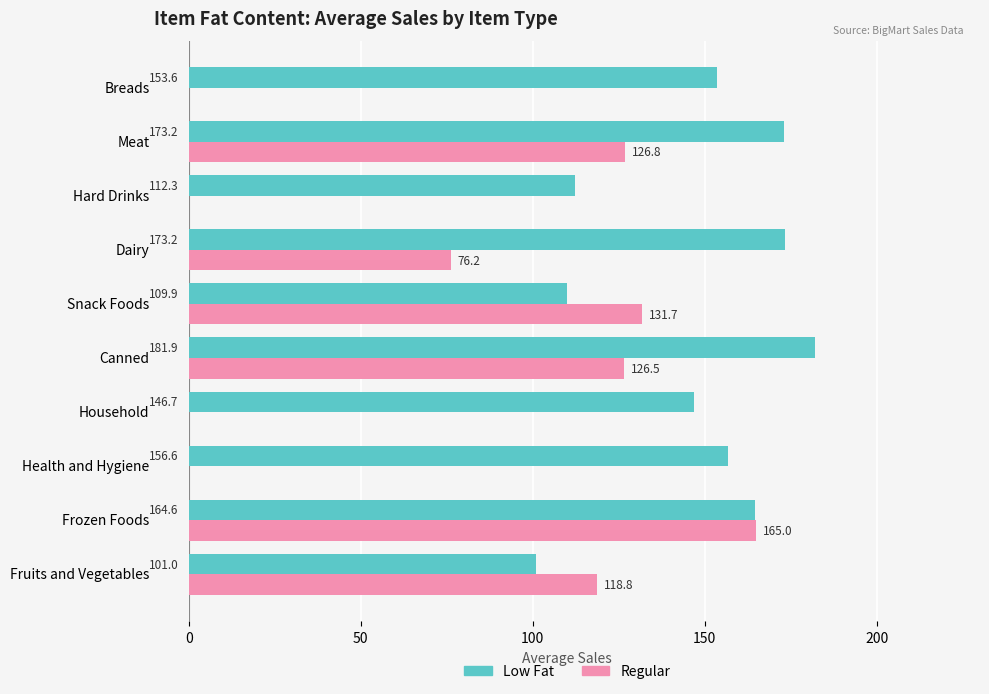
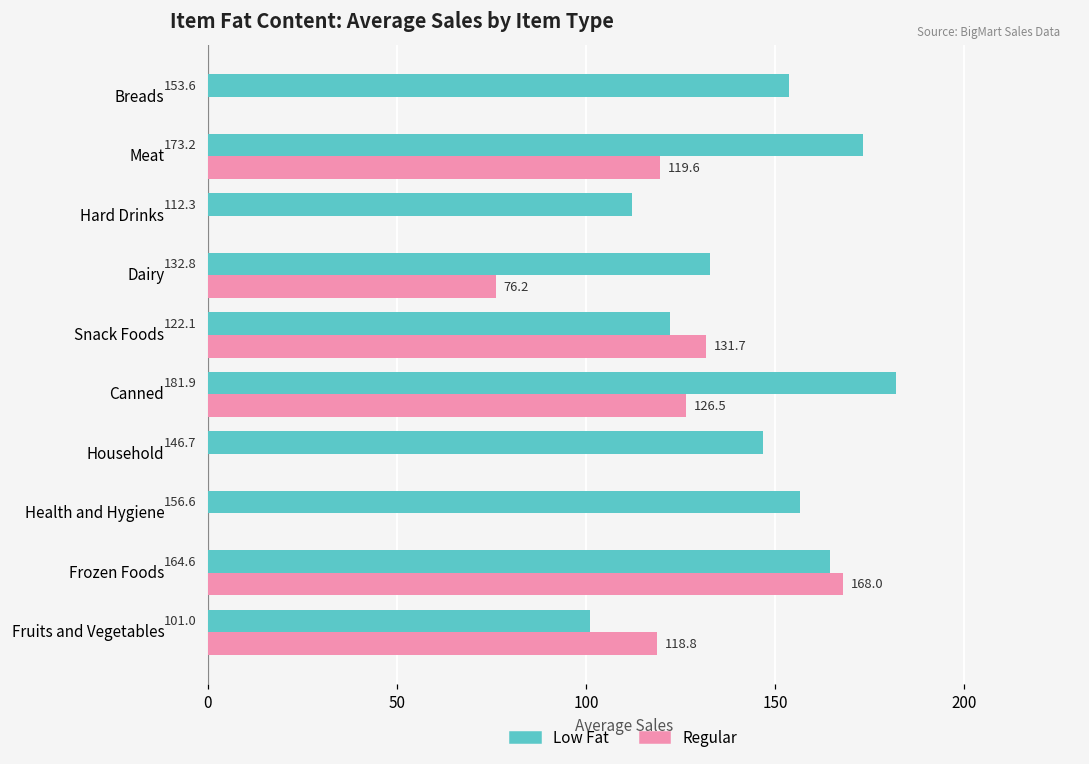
Regular, Meat: 126.8 -> 119.6
Low Fat, Dairy: 173.2 -> 132.8
Low Fat, Snack Foods: 109.9 -> 122.1
Regular, Frozen Foods: 165.0 -> 168.0
